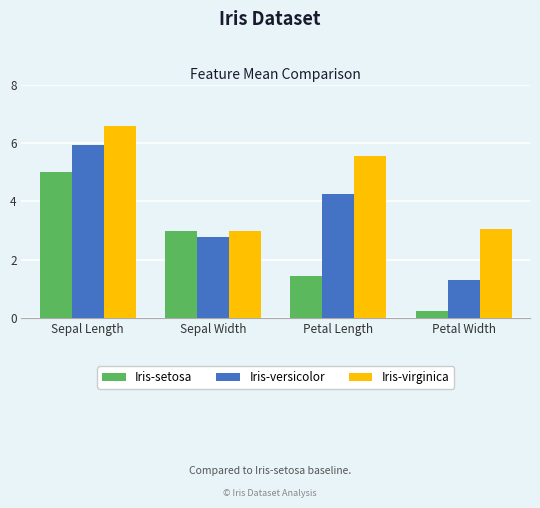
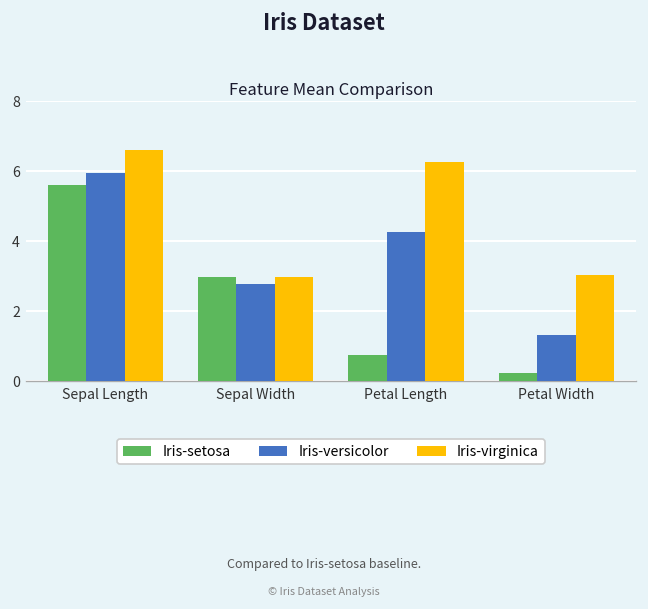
Iris-setosa, Sepal Length: 5.0 -> 5.6
Iris-setosa, Petal Length: 1.5 -> 0.8
Iris-virginica, Petal Length: 5.6 -> 6.2
